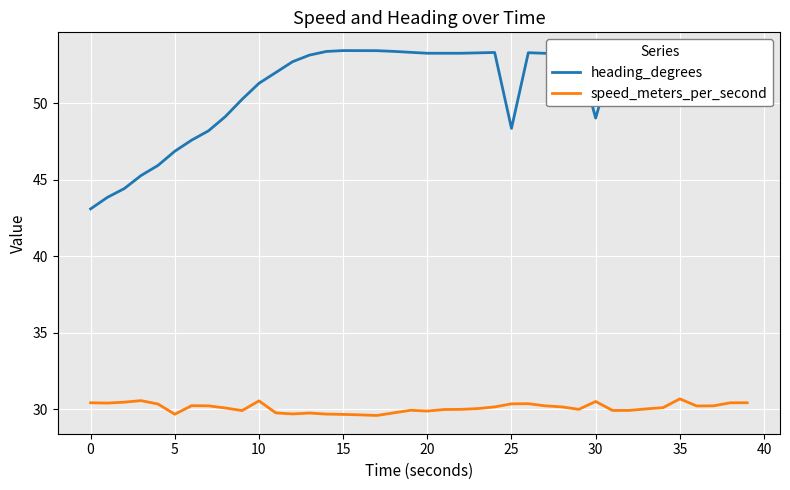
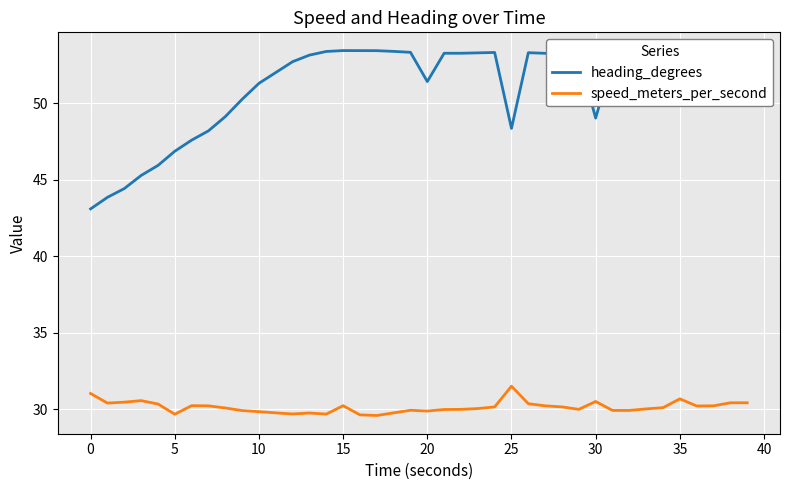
speed_meters_per_second, 0: 30.4 -> 31.0
speed_meters_per_second, 10: 30.6 -> 29.9
speed_meters_per_second, 15: 29.7 -> 30.2
heading_degrees, 20: 53.3 -> 51.4
speed_meters_per_second, 25: 30.4 -> 31.5
